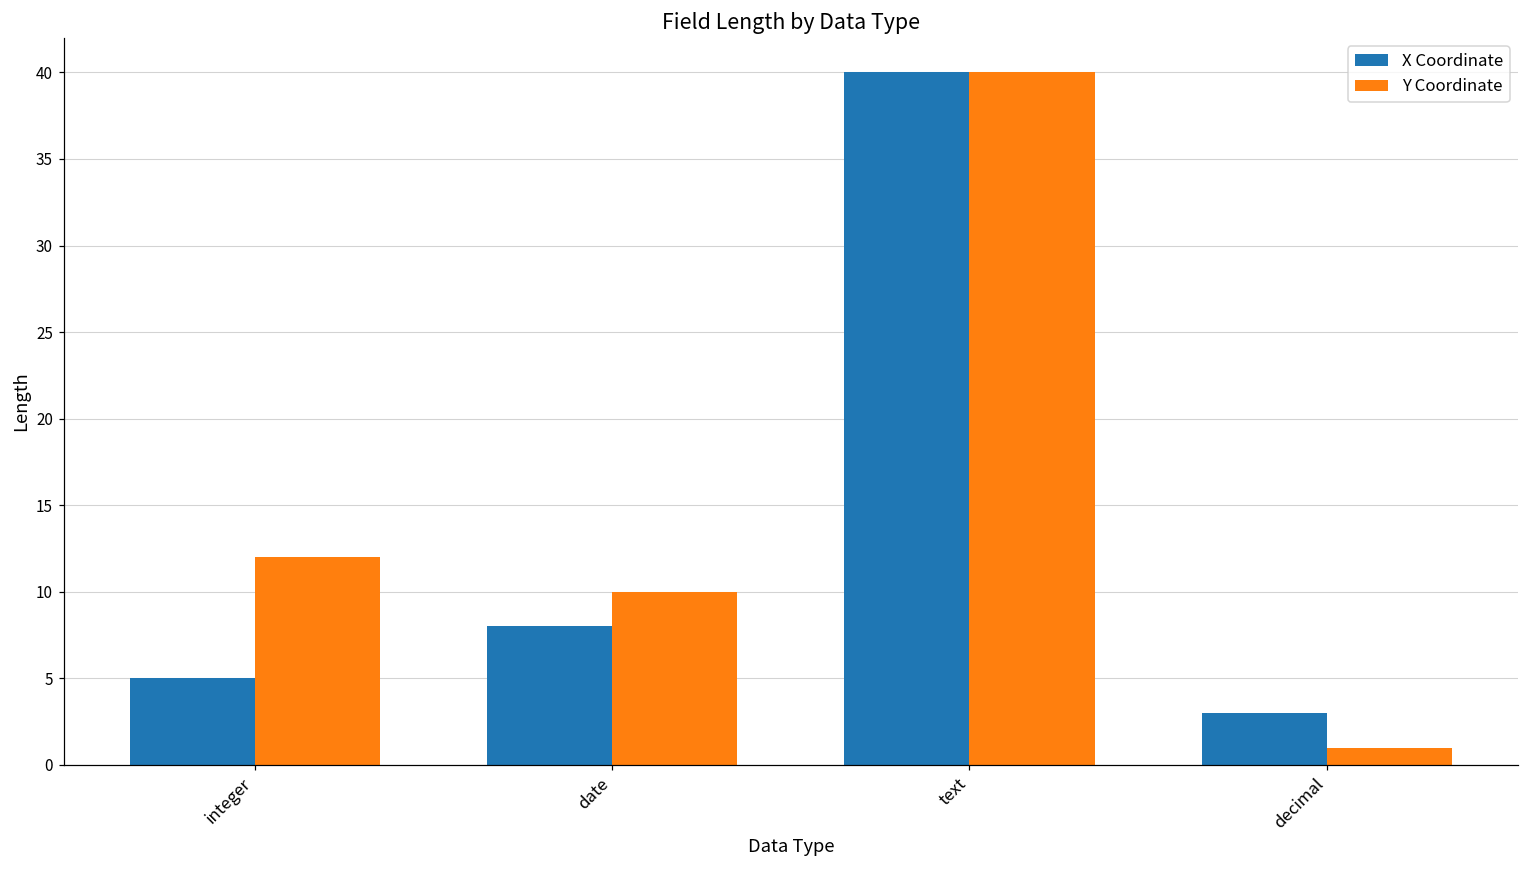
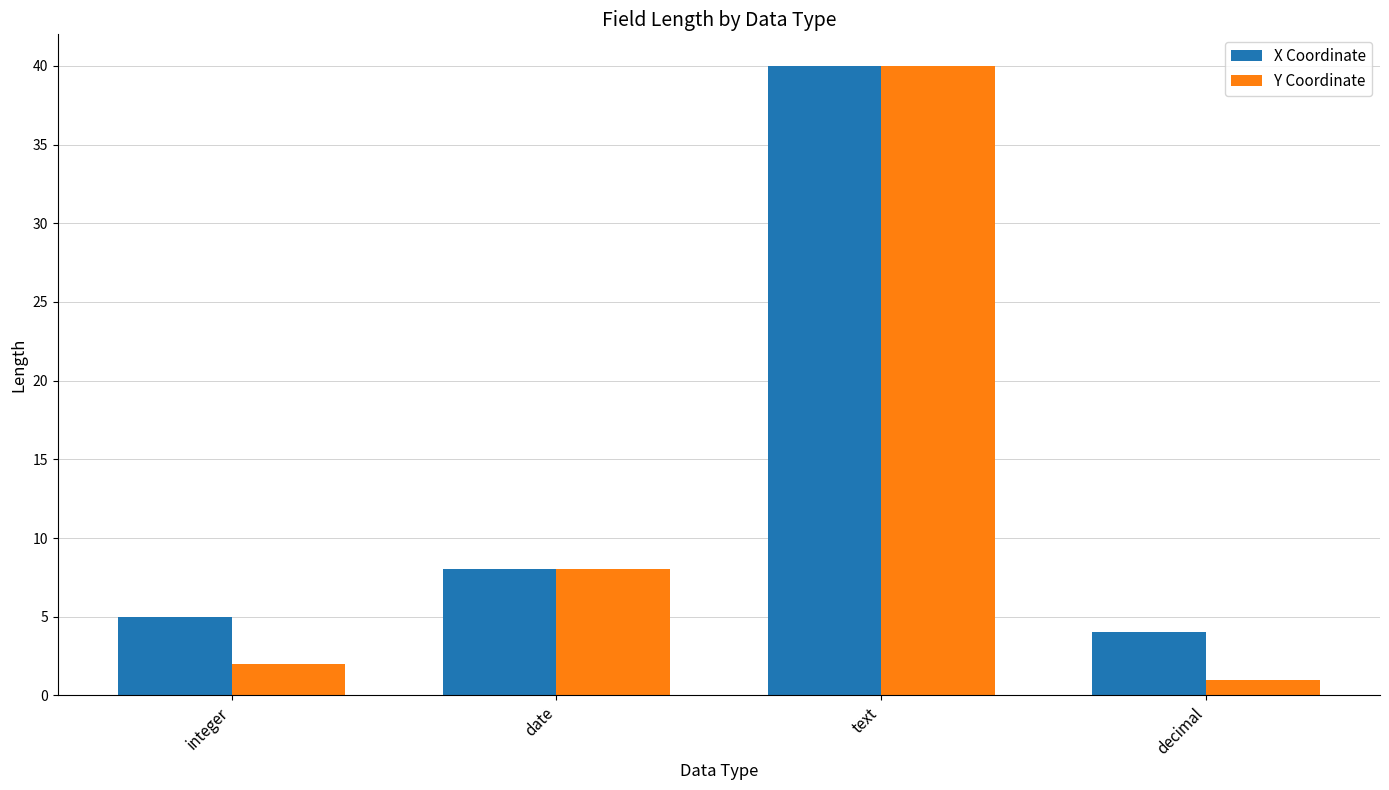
Y Coordinate, integer: 12 -> 2
Y Coordinate, date: 10 -> 8
X Coordinate, decimal: 3 -> 4
